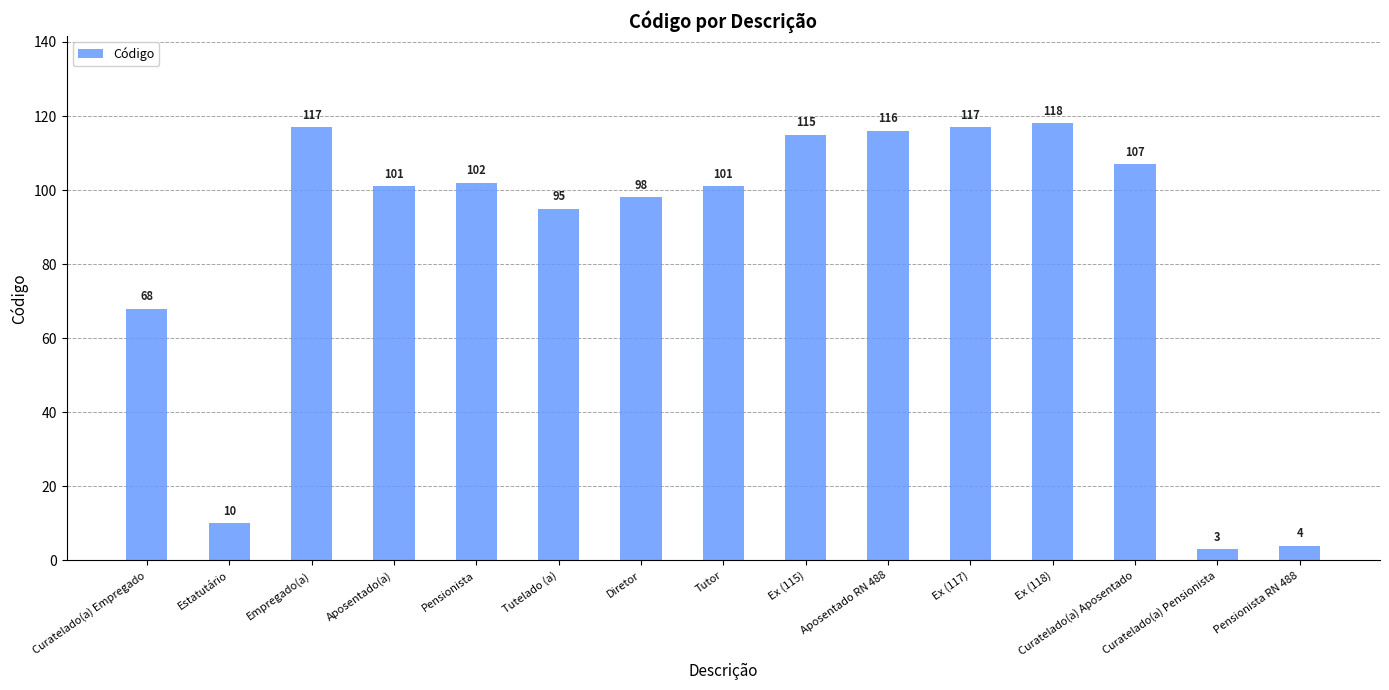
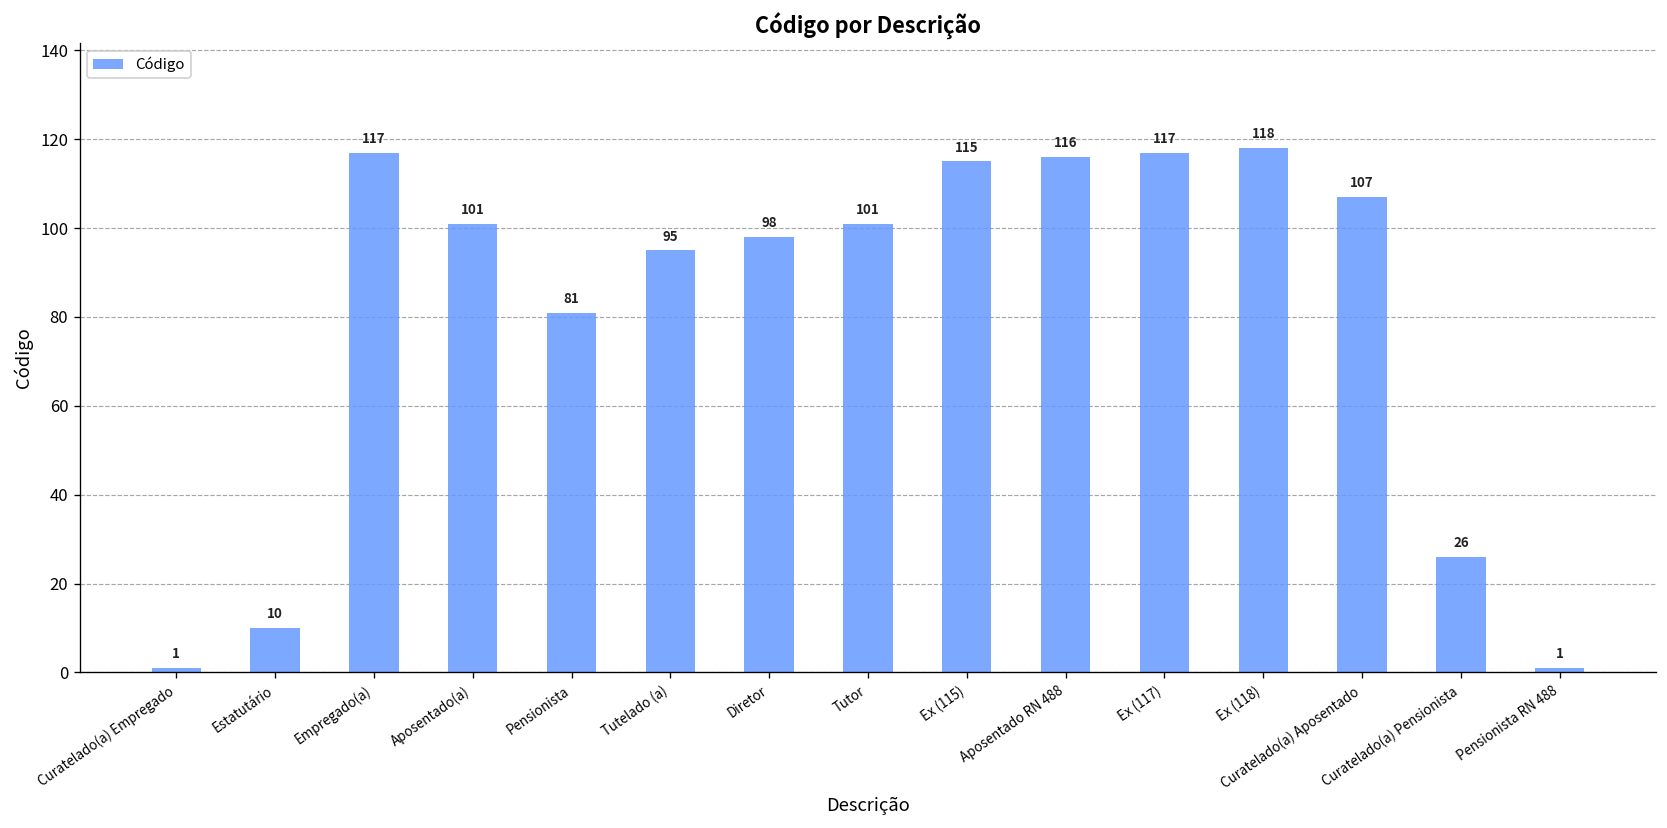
Curatelado(a) Empregado: 68 -> 1
Pensionista: 102 -> 81
Curatelado(a) Pensionista: 3 -> 26
Pensionista RN 488: 4 -> 1
